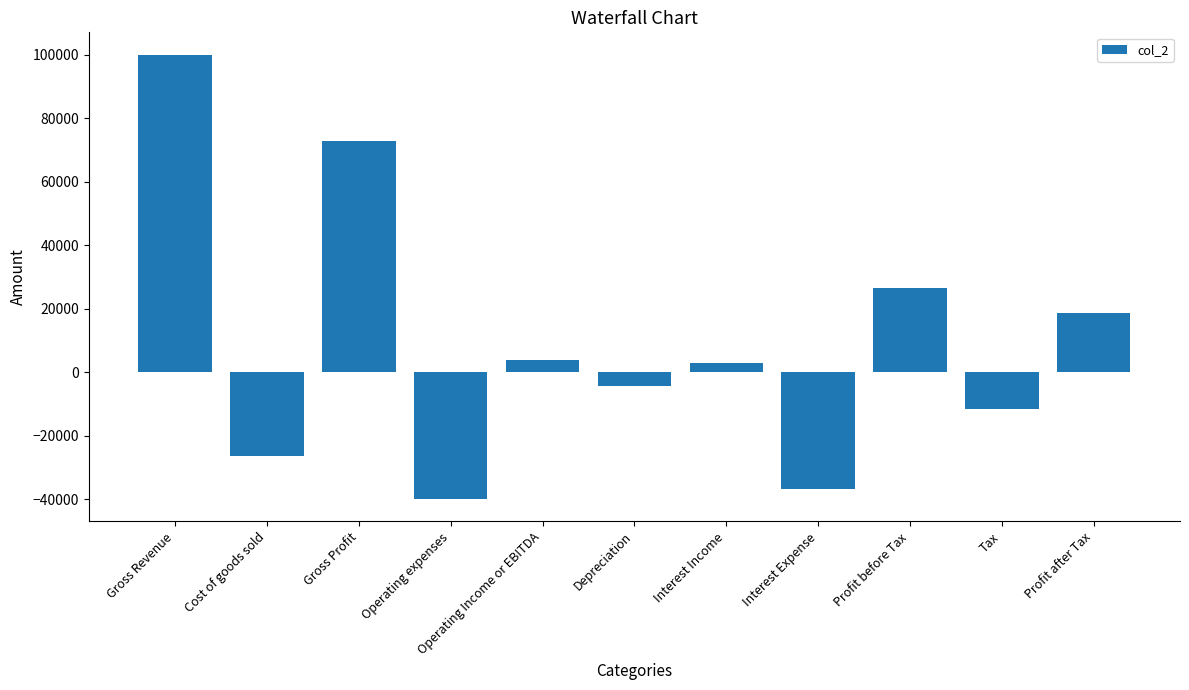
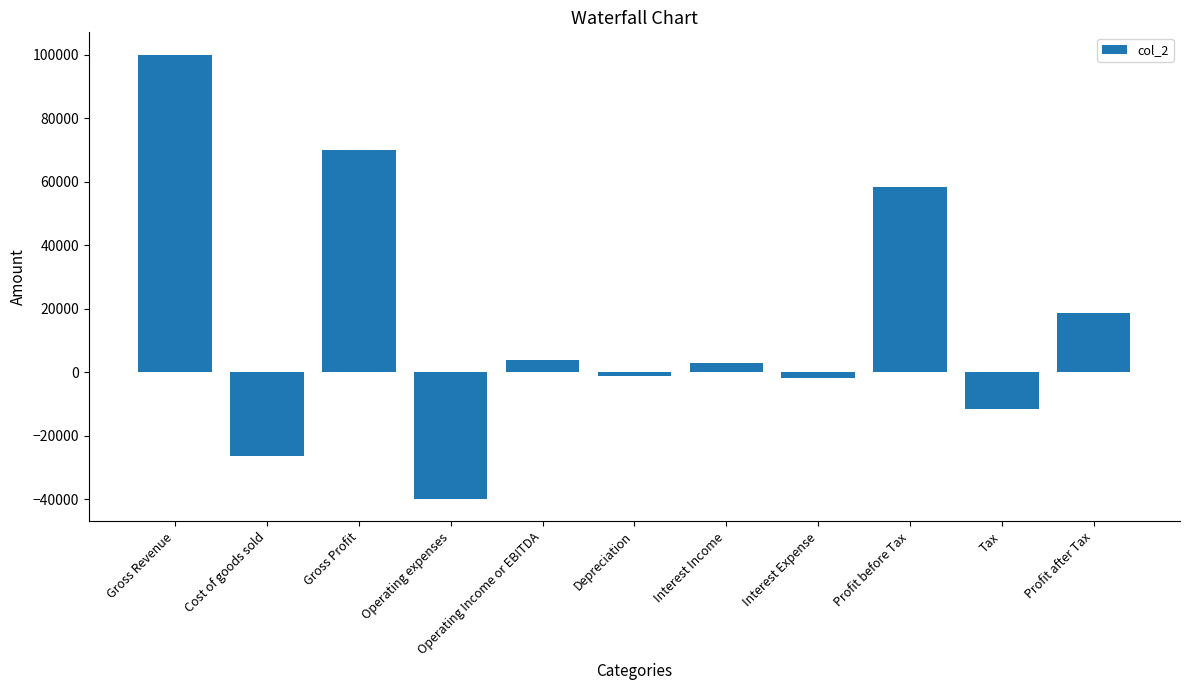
Gross Profit: 73000 -> 70000
Depreciation: -5000 -> -1000
Interest Expense: -37000 -> -2000
Profit before Tax: 27000 -> 58000
